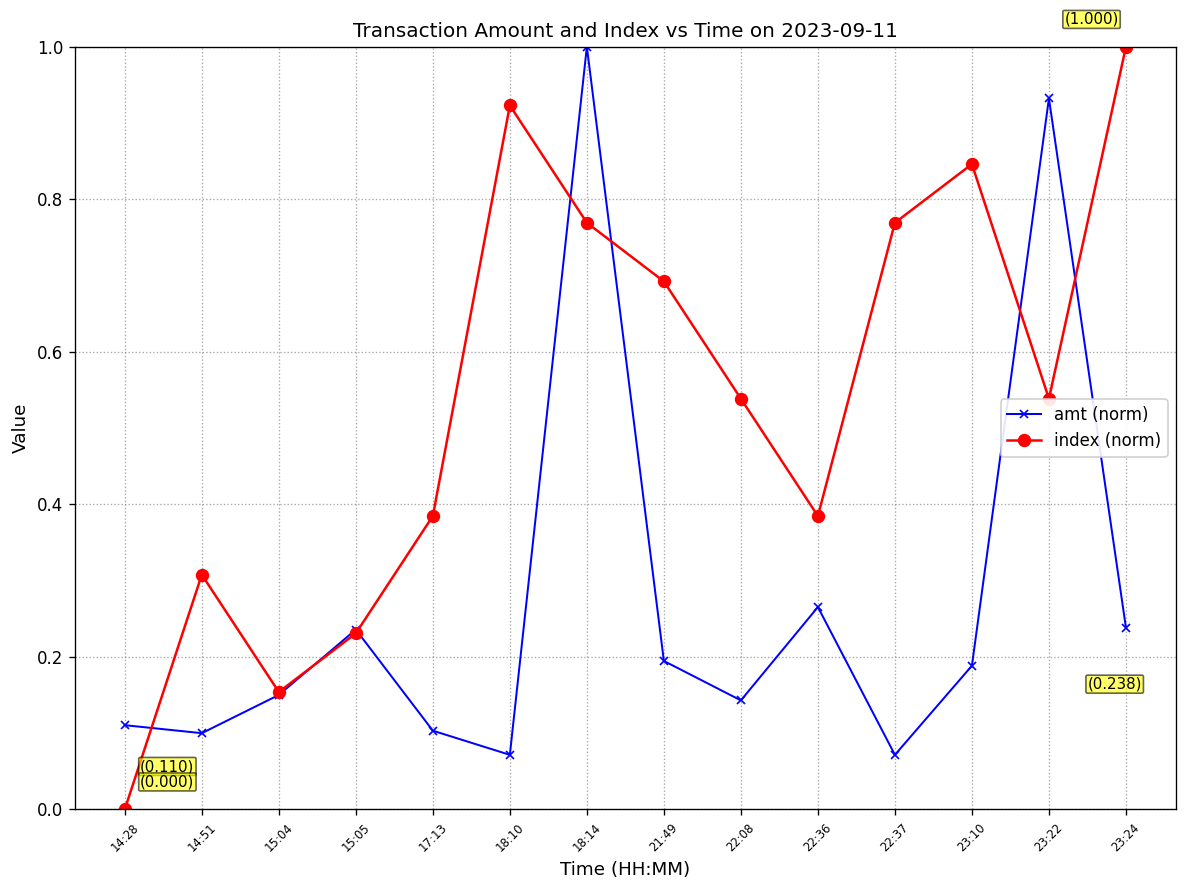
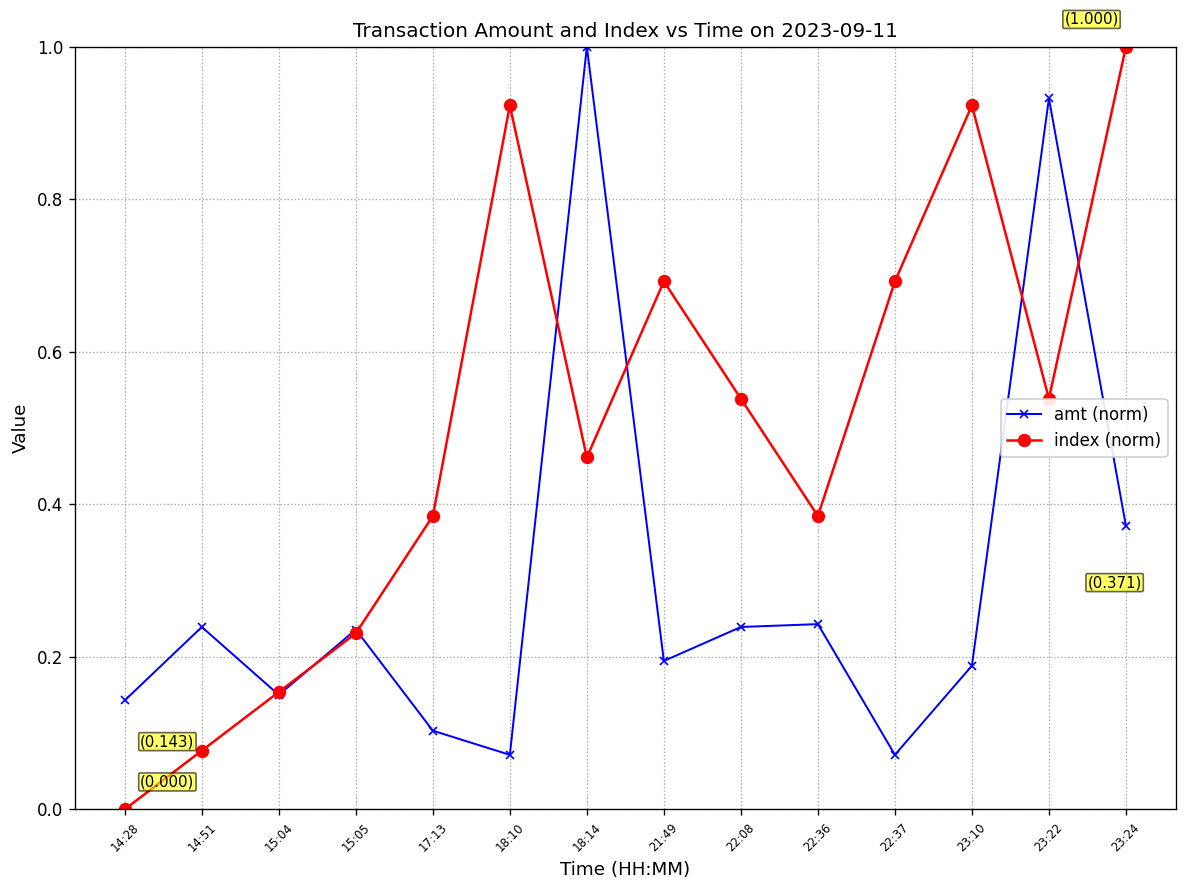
amt (norm), 14:28: (0.110) -> (0.143)
amt (norm), 14:51: 0.10 -> 0.24
index (norm), 14:51: 0.31 -> 0.08
index (norm), 18:14: 0.77 -> 0.46
amt (norm), 22:08: 0.14 -> 0.24
amt (norm), 22:36: 0.27 -> 0.24
index (norm), 22:37: 0.77 -> 0.69
index (norm), 23:10: 0.85 -> 0.92
amt (norm), 23:24: (0.238) -> (0.371)
